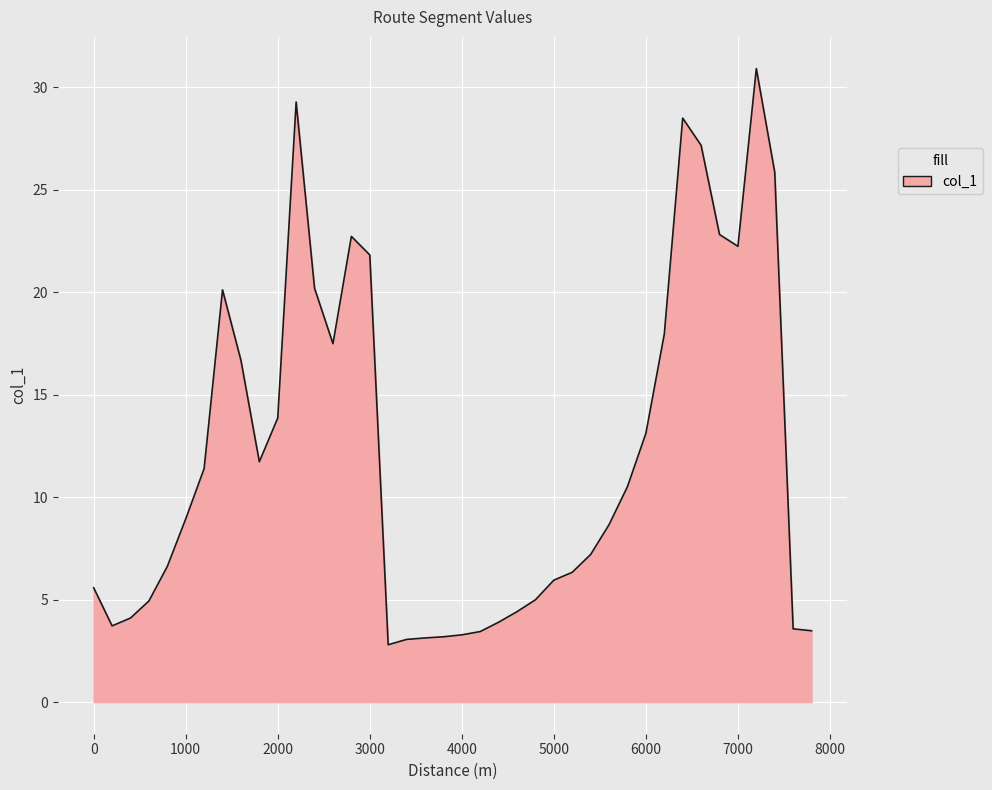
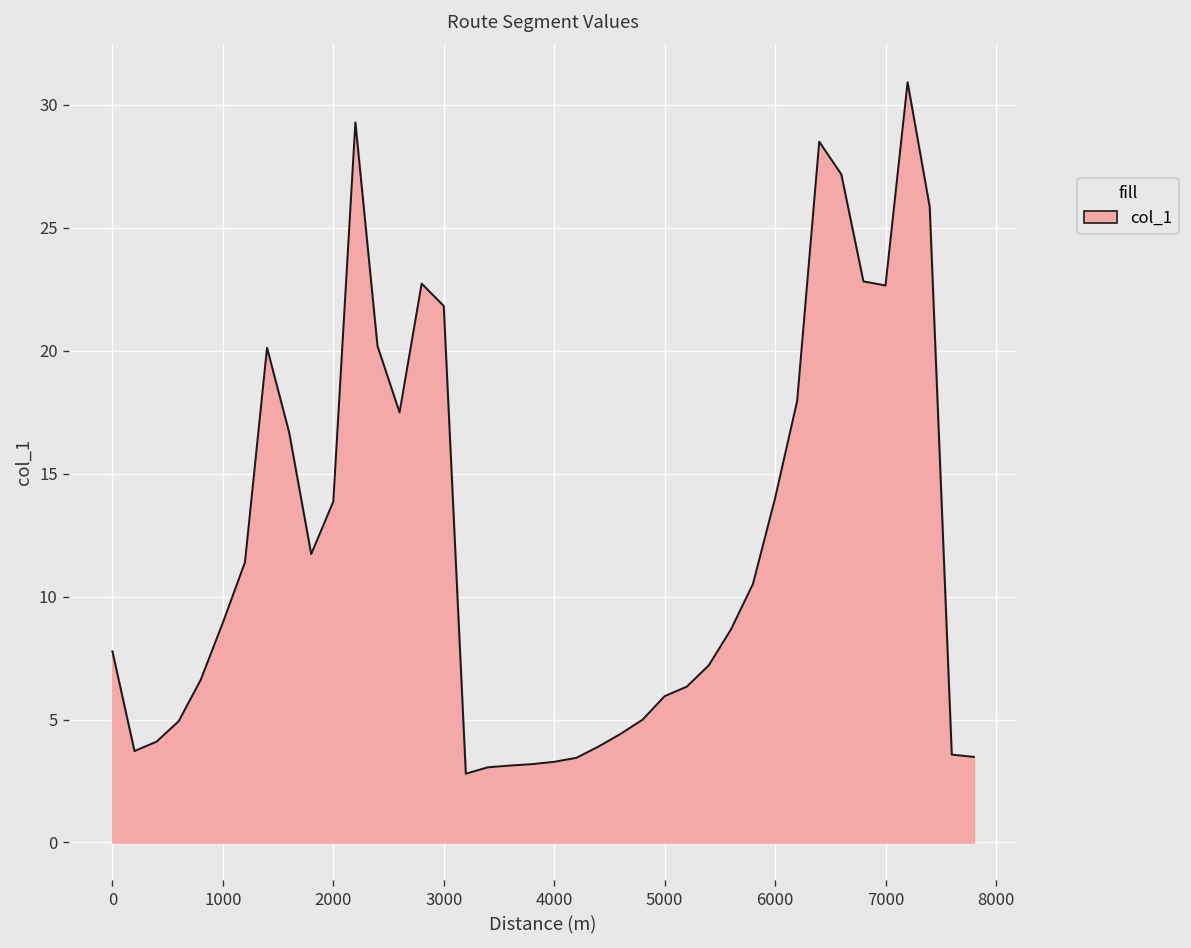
0: 5.6 -> 7.8
6000: 13.1 -> 14.0
7000: 22.2 -> 22.7
